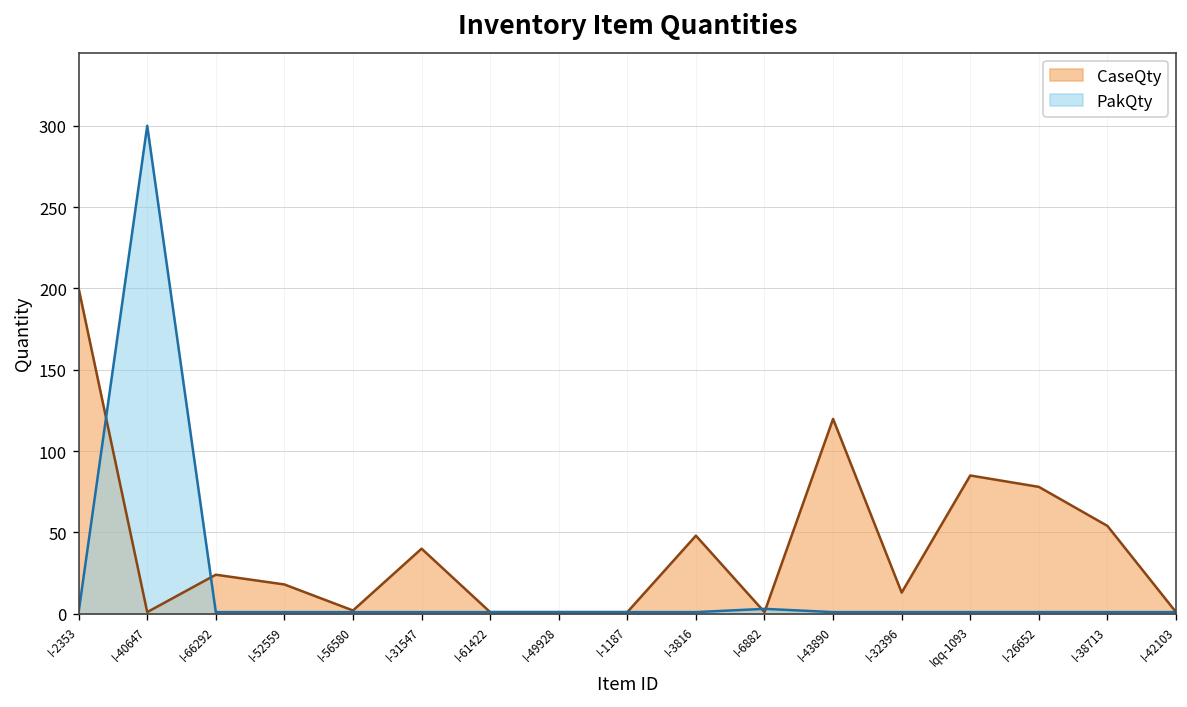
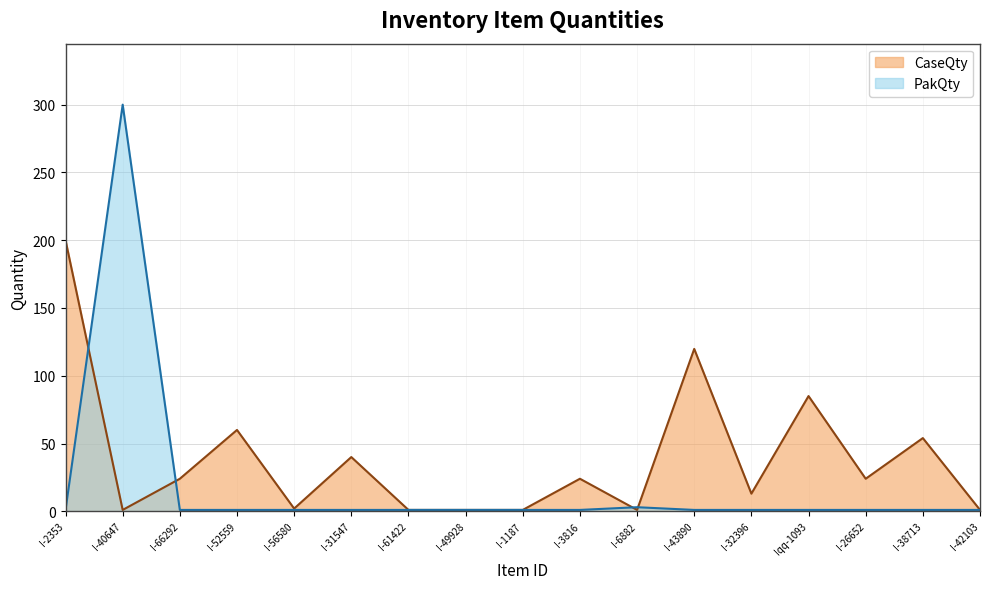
CaseQty, I-52559: 18 -> 60
CaseQty, I-3816: 48 -> 24
CaseQty, I-26652: 78 -> 24
